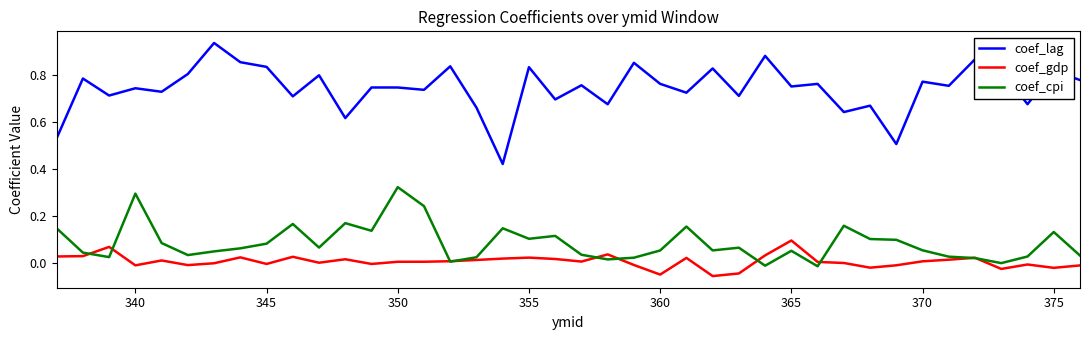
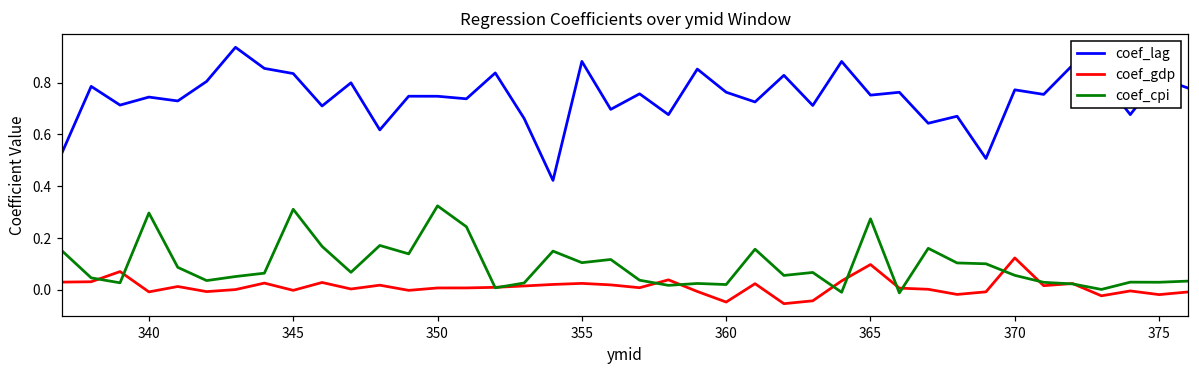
coef_cpi, 345: 0.08 -> 0.31
coef_lag, 355: 0.83 -> 0.88
coef_cpi, 360: 0.06 -> 0.02
coef_cpi, 365: 0.05 -> 0.27
coef_gdp, 370: 0.01 -> 0.12
coef_cpi, 375: 0.13 -> 0.03
